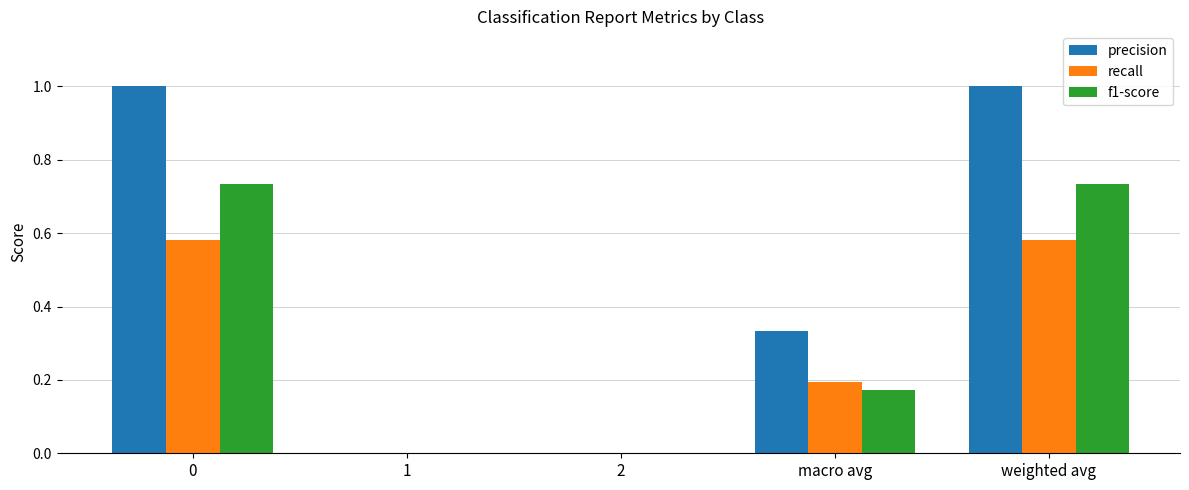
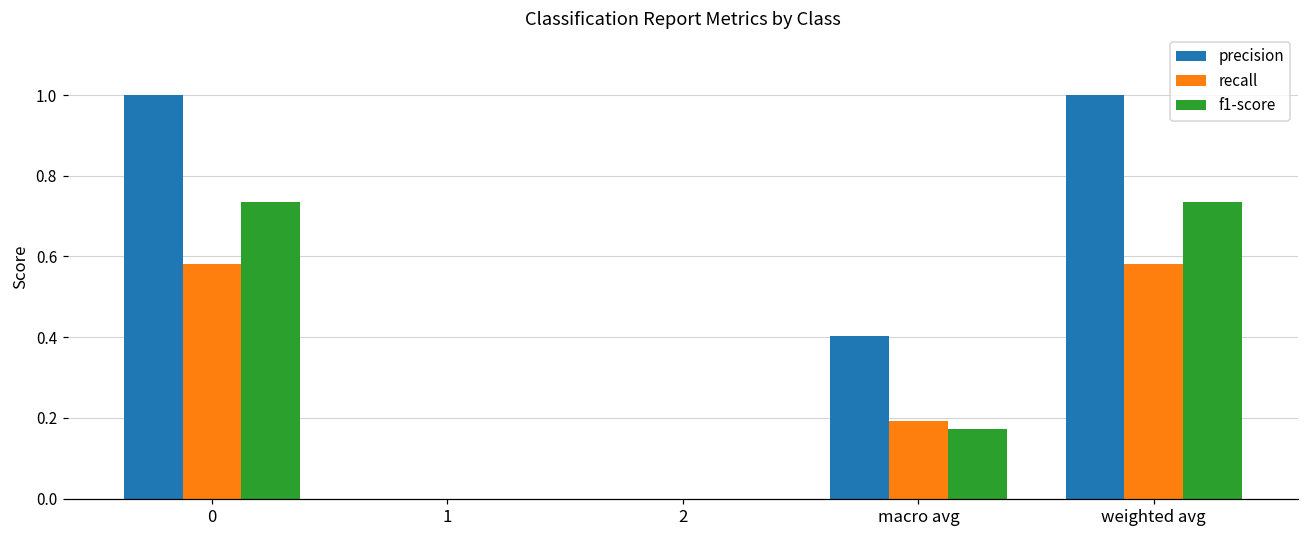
precision, macro avg: 0.33 -> 0.40
